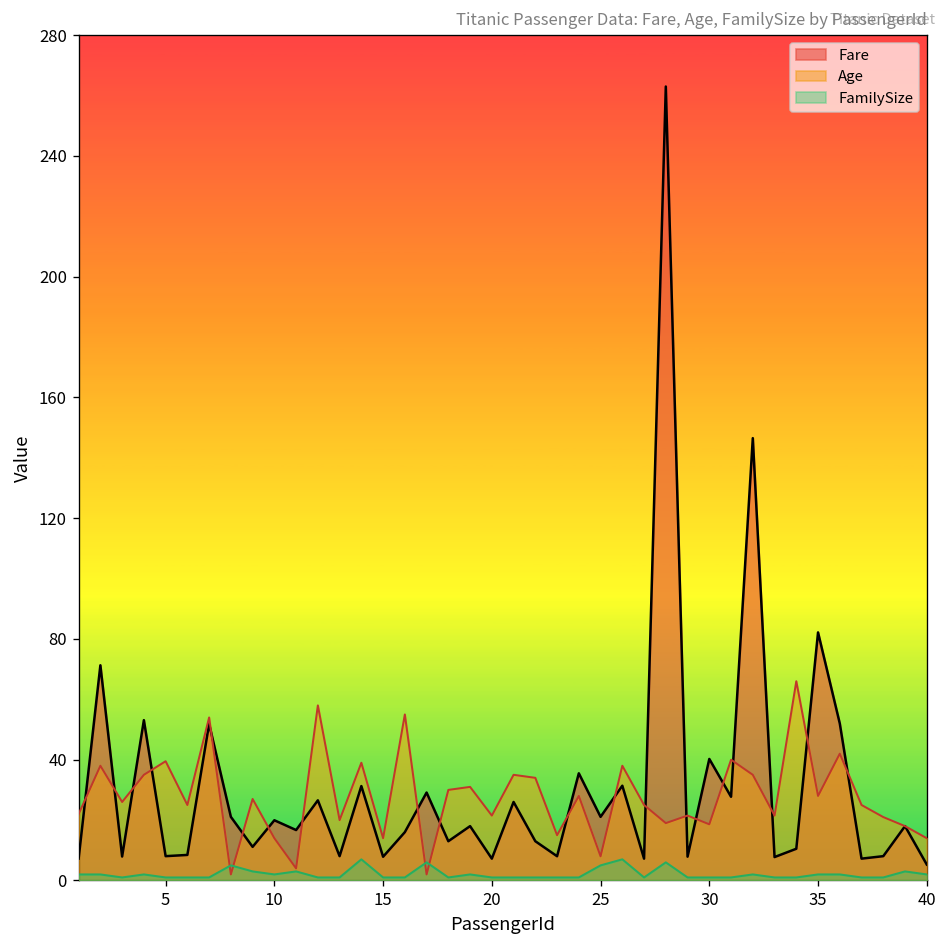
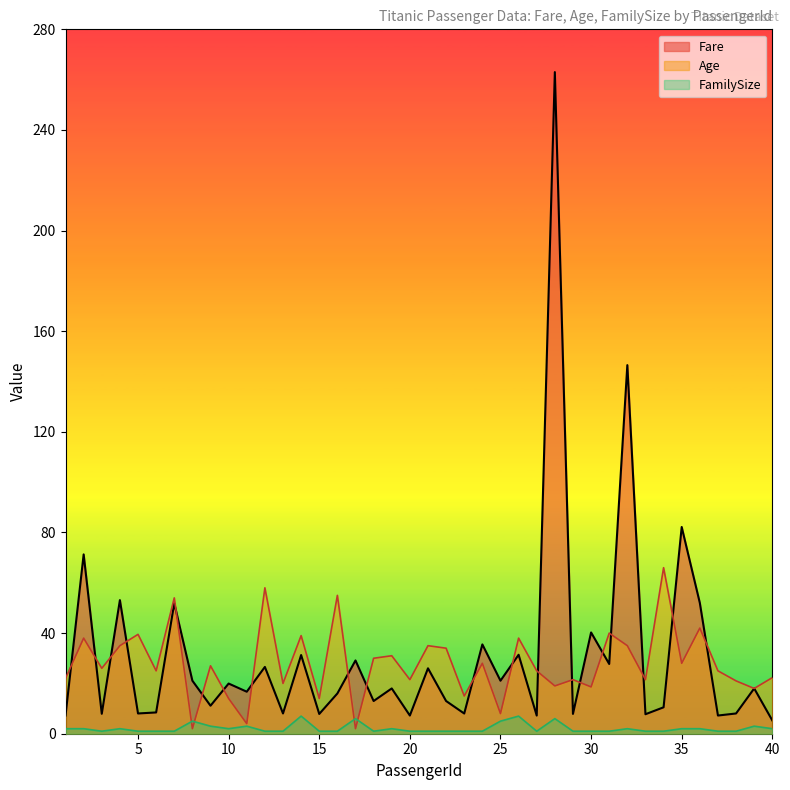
Age, 40: 14 -> 22
